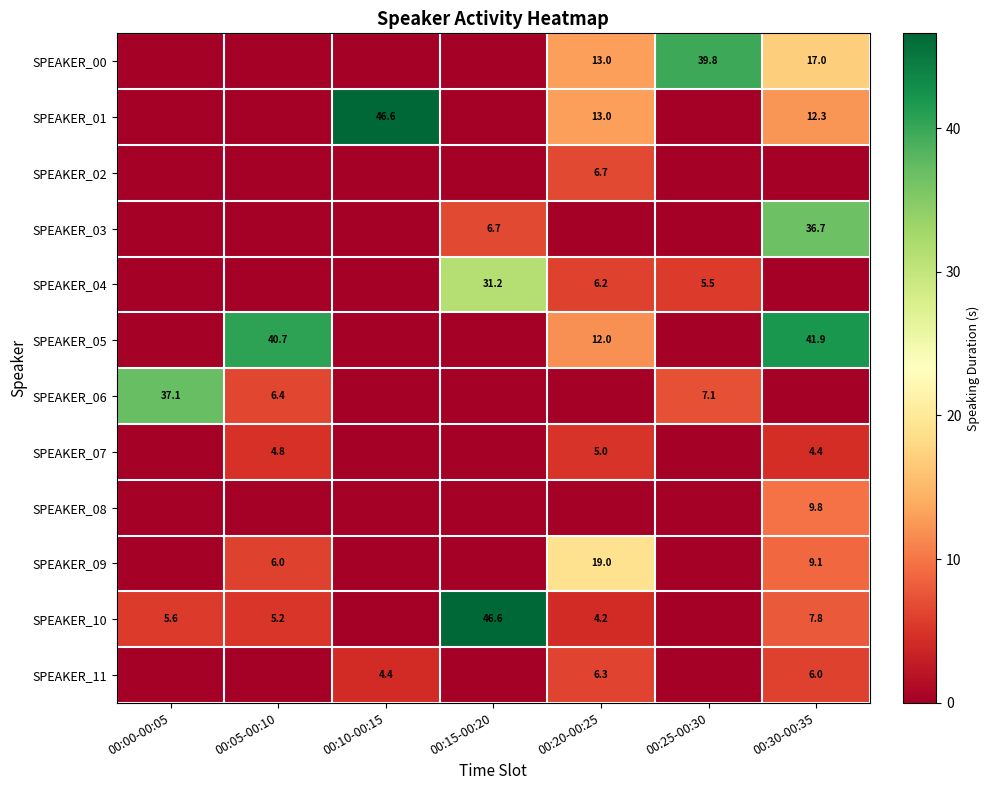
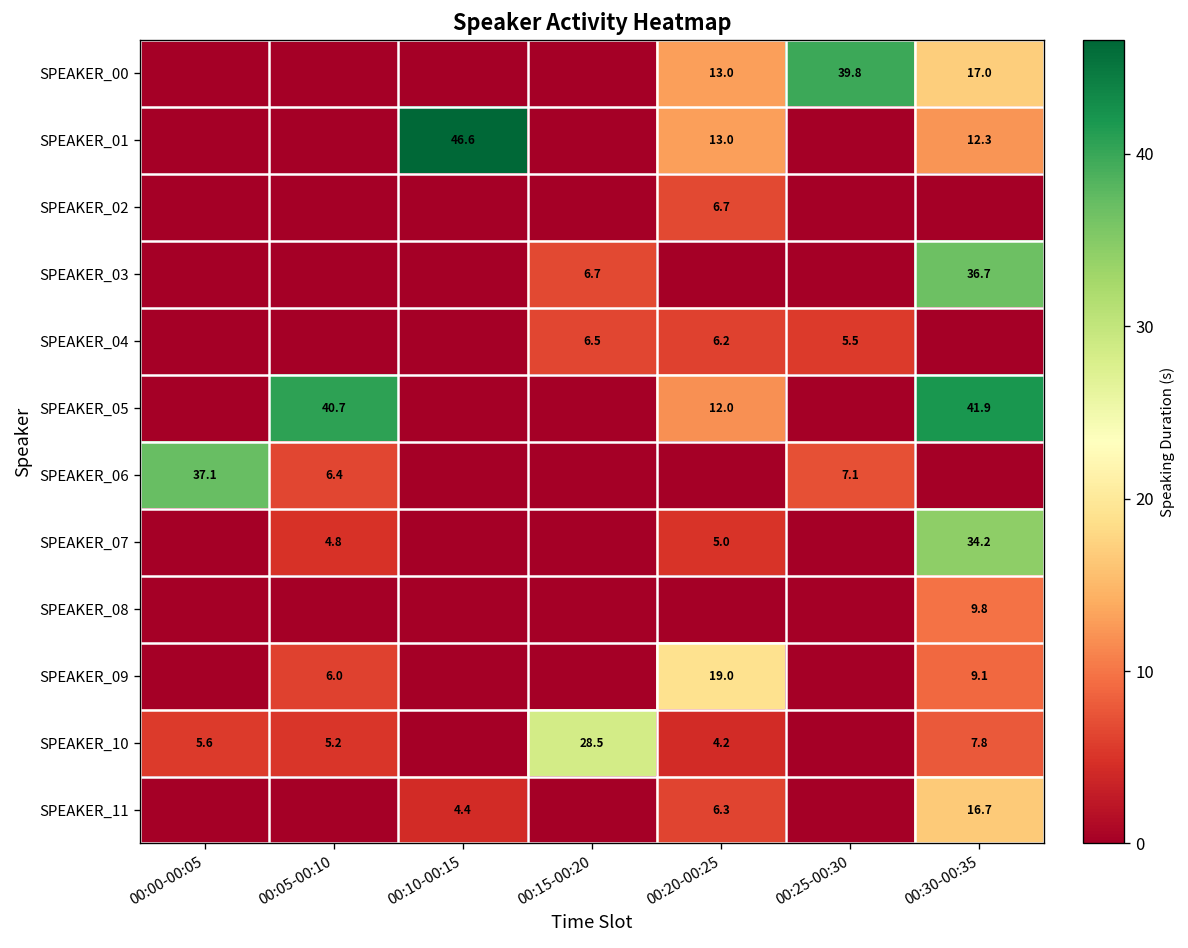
SPEAKER_04, 00:15-00:20: 31.2 -> 6.5
SPEAKER_07, 00:30-00:35: 4.4 -> 34.2
SPEAKER_10, 00:15-00:20: 46.6 -> 28.5
SPEAKER_11, 00:30-00:35: 6.0 -> 16.7
